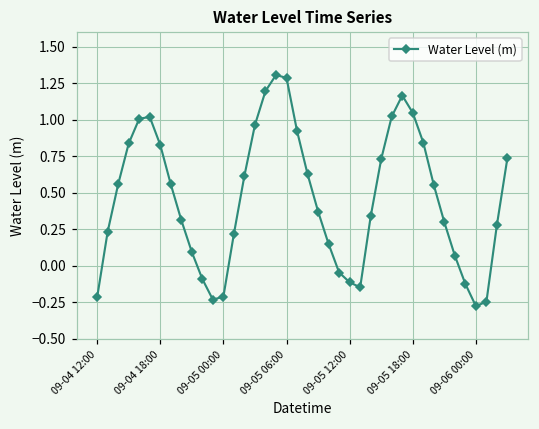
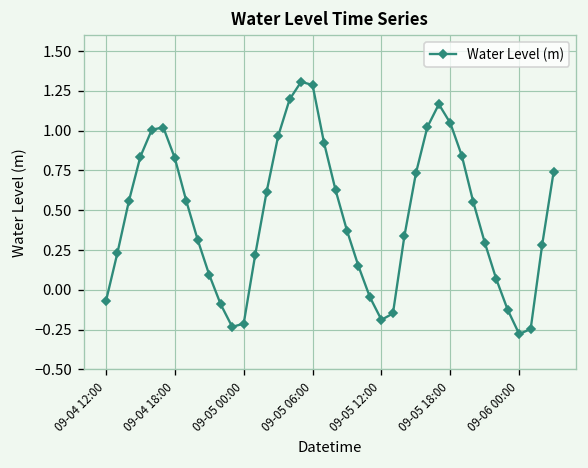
09-04 12:00: -0.22 -> -0.07
09-05 12:00: -0.11 -> -0.19
